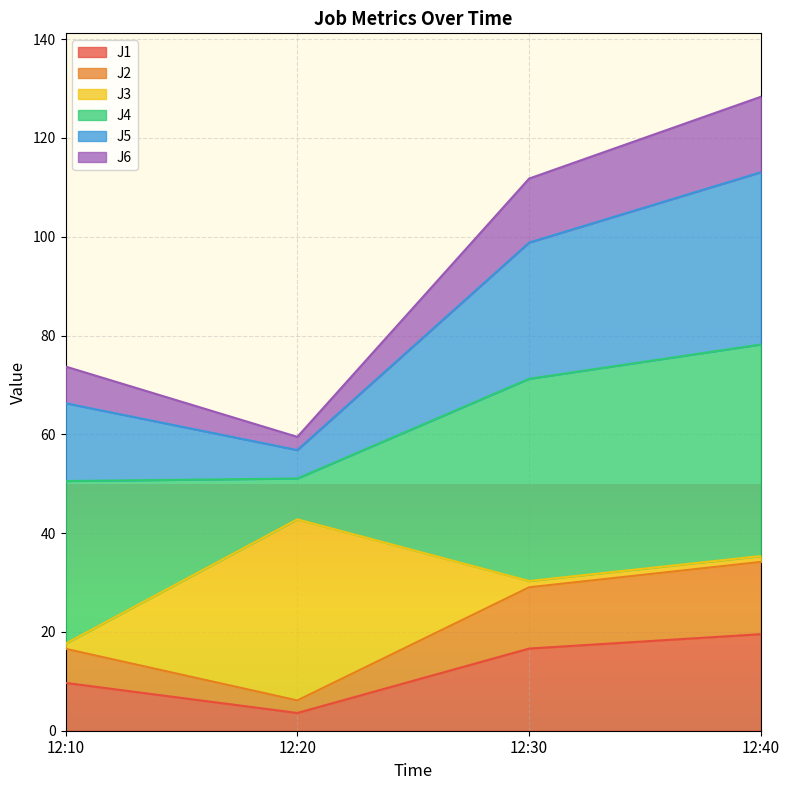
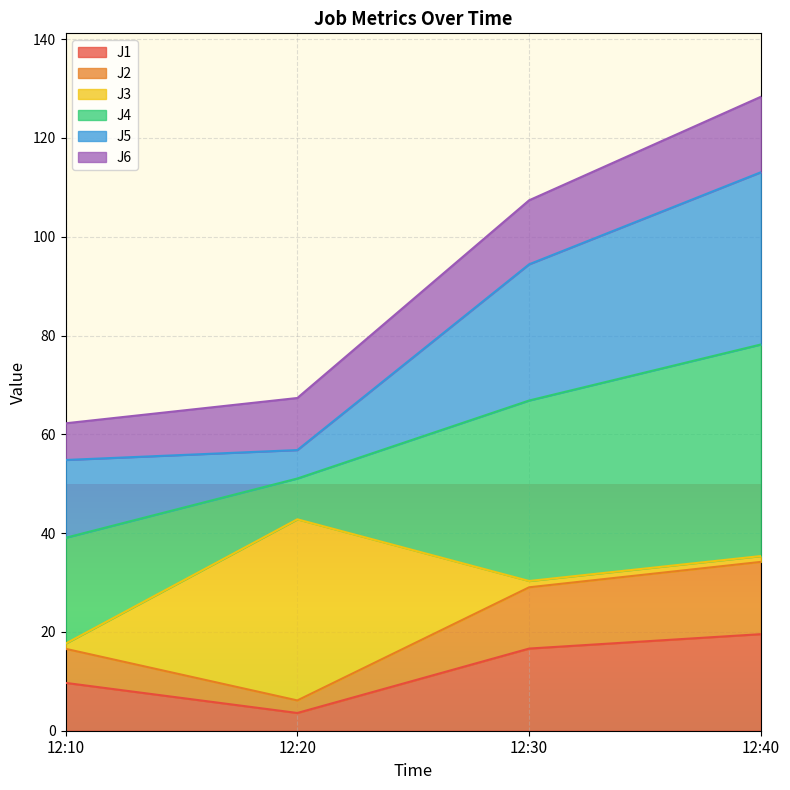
J4, 12:10: 33 -> 21
J6, 12:20: 3 -> 11
J4, 12:30: 41 -> 37
